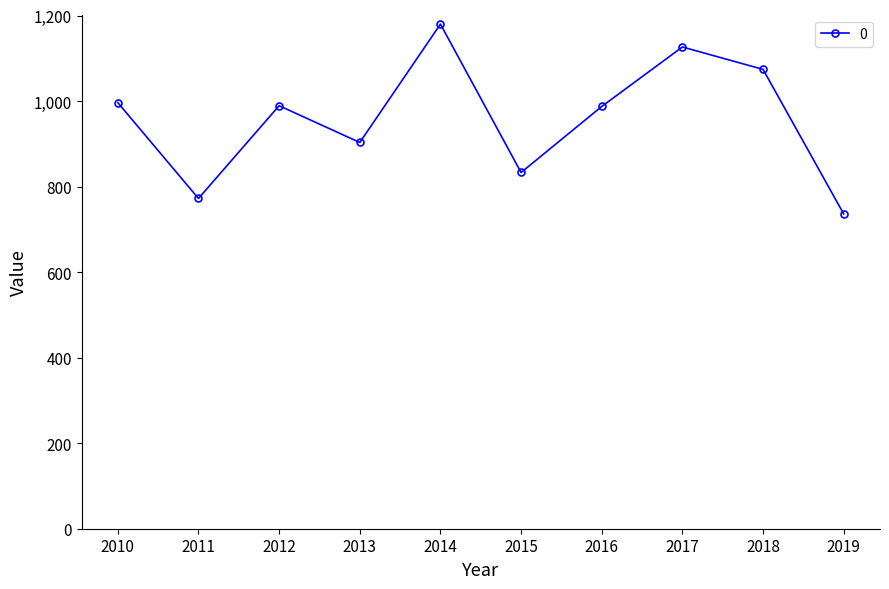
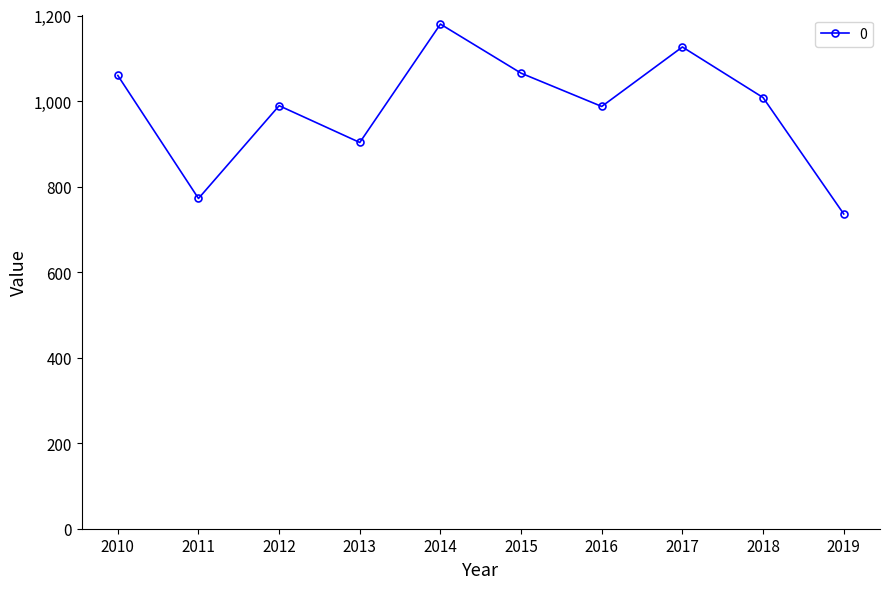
2010: 1,000 -> 1,060
2015: 830 -> 1,070
2018: 1,070 -> 1,010
